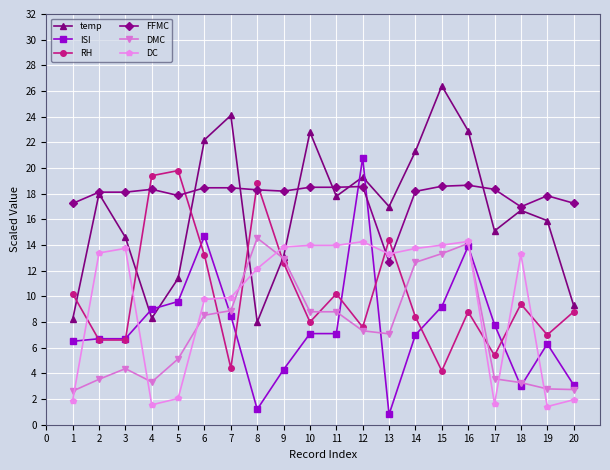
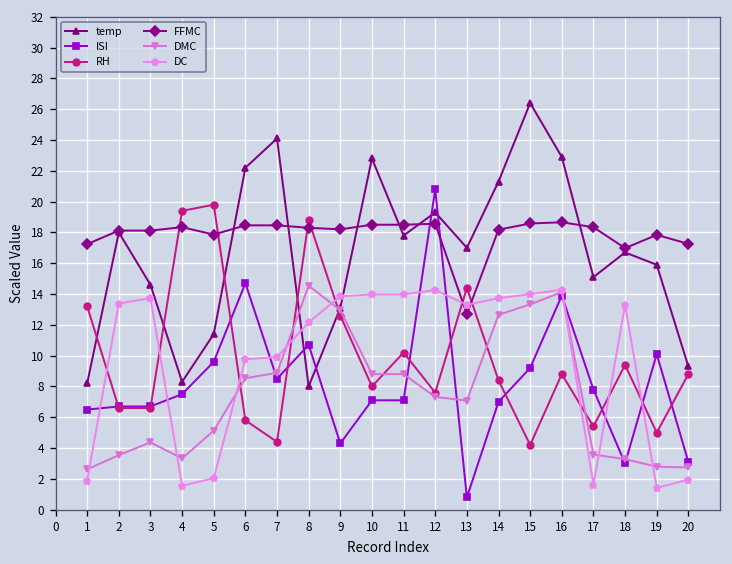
RH, 1: 10.2 -> 13.2
ISI, 4: 9.0 -> 7.5
RH, 6: 13.2 -> 5.8
ISI, 8: 1.2 -> 10.7
ISI, 19: 6.3 -> 10.1
RH, 19: 7.0 -> 5.0
